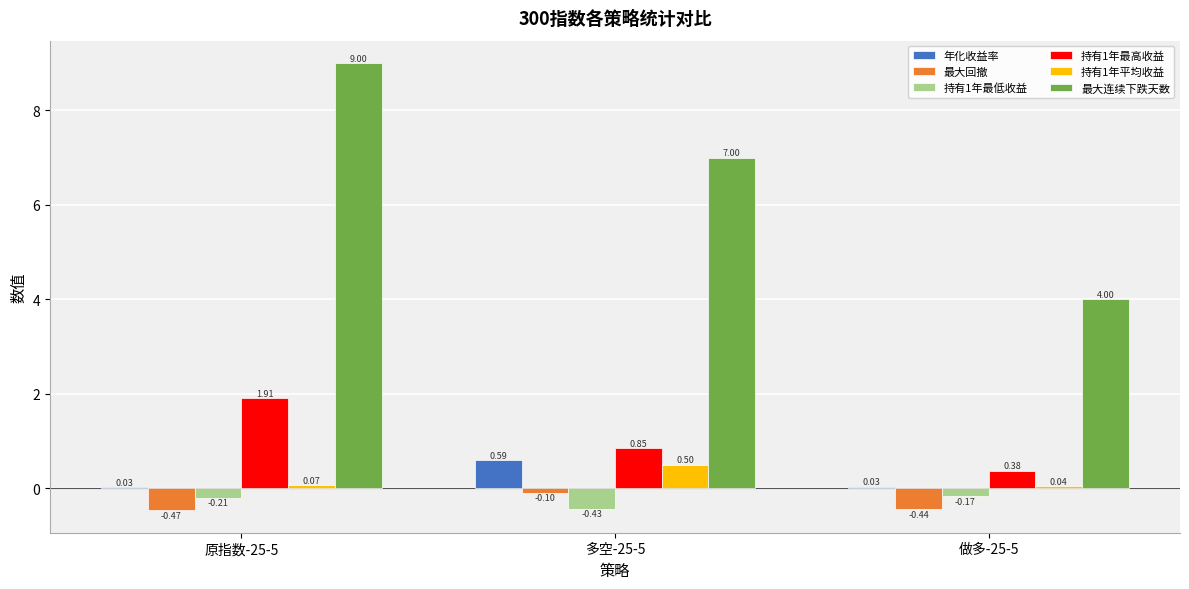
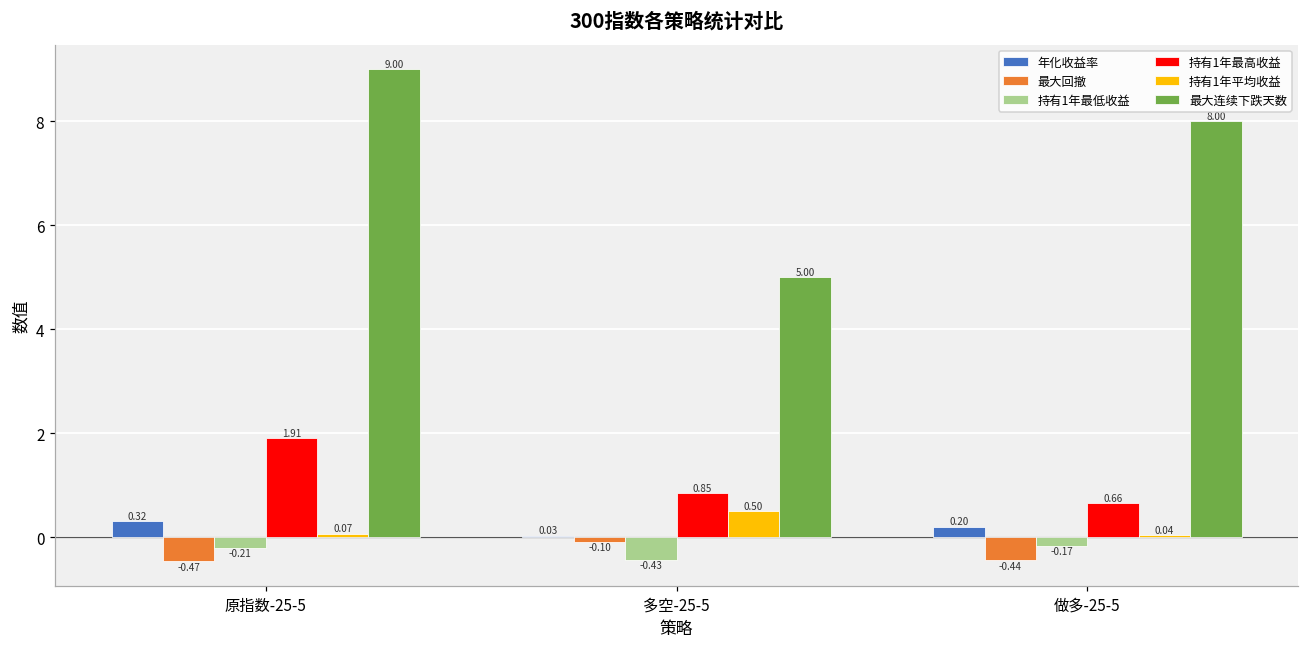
年化收益率, 原指数-25-5: 0.03 -> 0.32
年化收益率, 多空-25-5: 0.59 -> 0.03
最大连续下跌天数, 多空-25-5: 7.00 -> 5.00
年化收益率, 做多-25-5: 0.03 -> 0.20
持有1年最高收益, 做多-25-5: 0.38 -> 0.66
最大连续下跌天数, 做多-25-5: 4.00 -> 8.00
